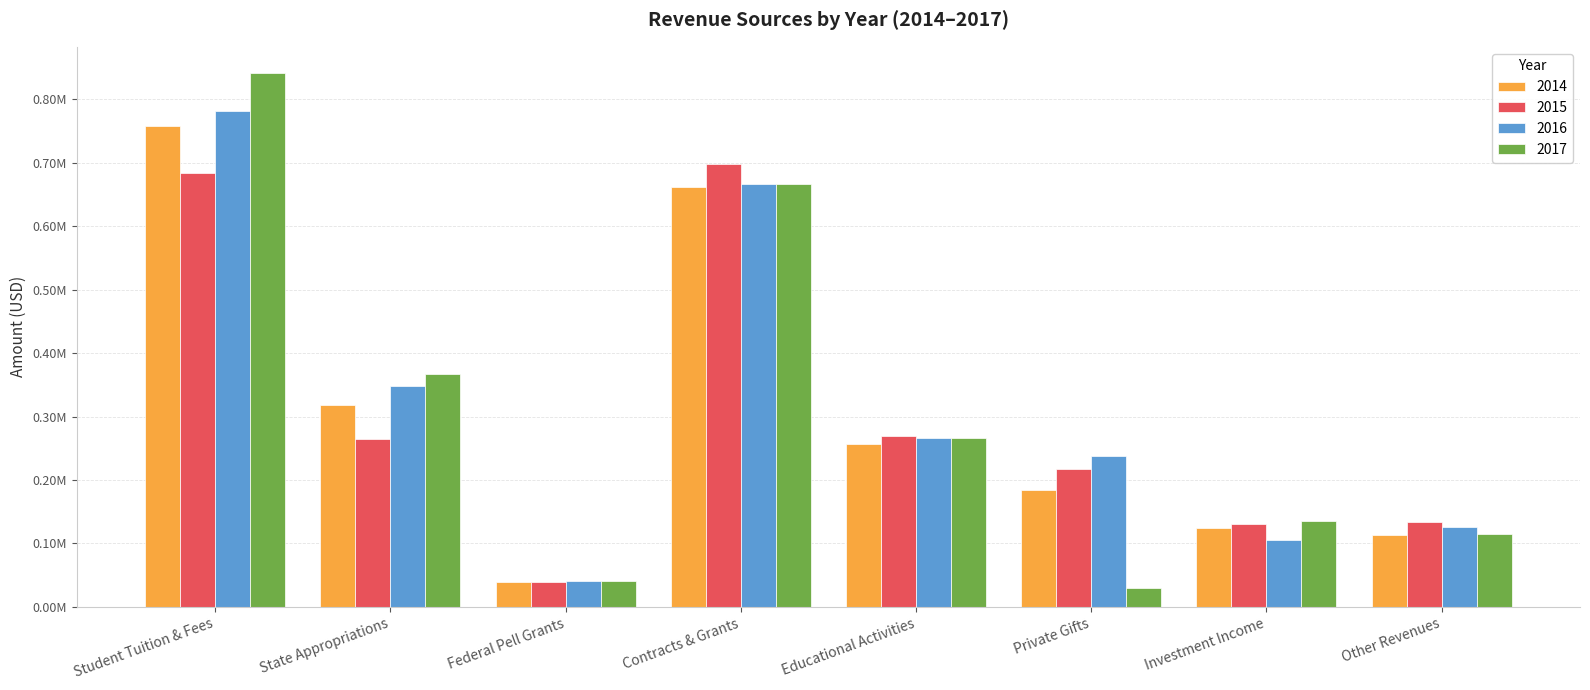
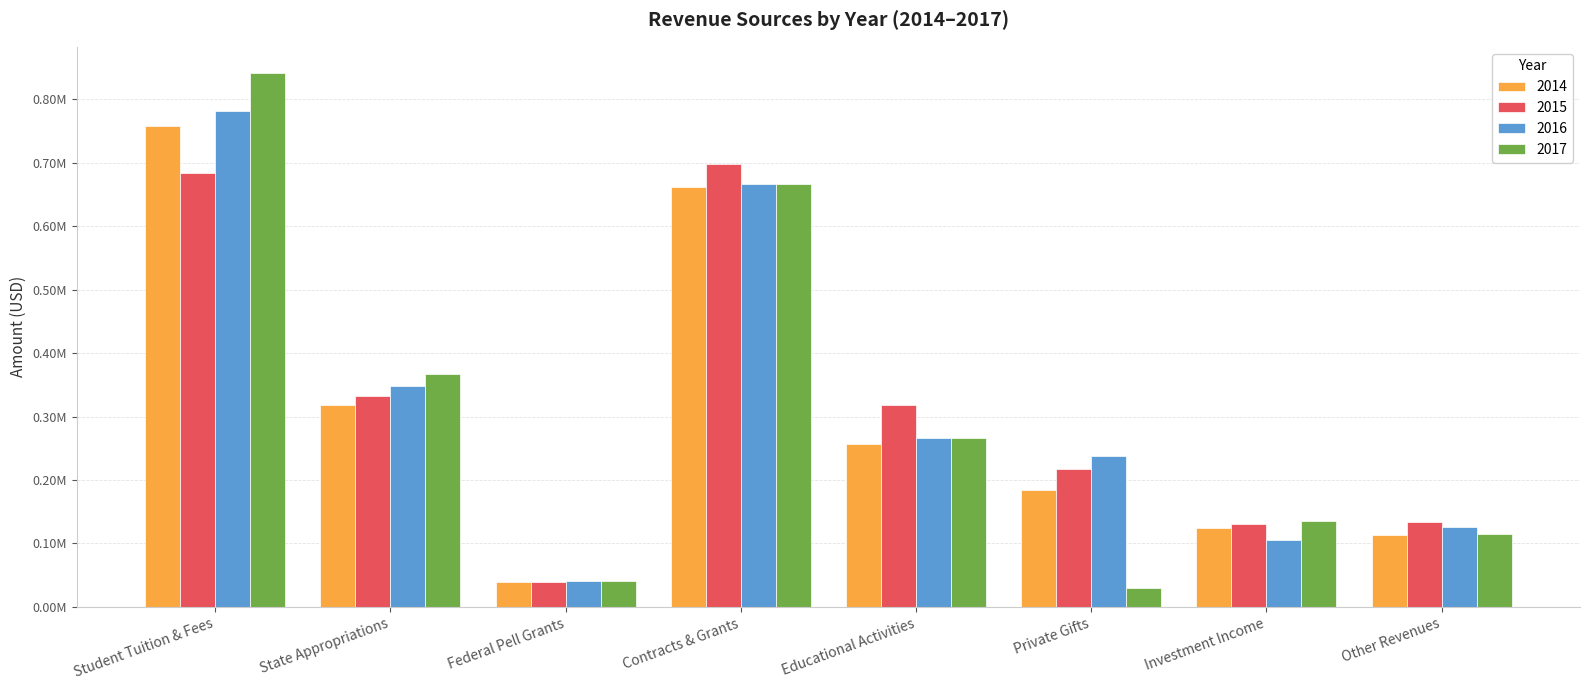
2015, State Appropriations: 270000 -> 330000
2015, Educational Activities: 270000 -> 320000
